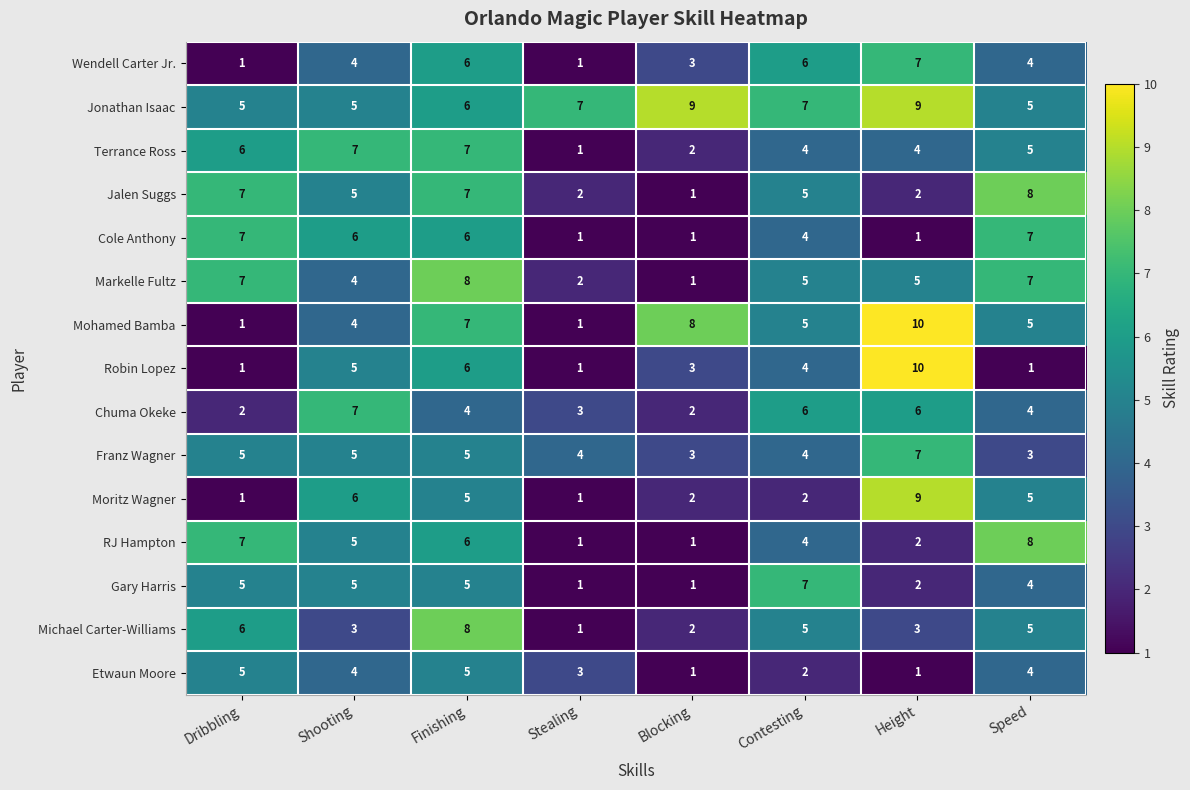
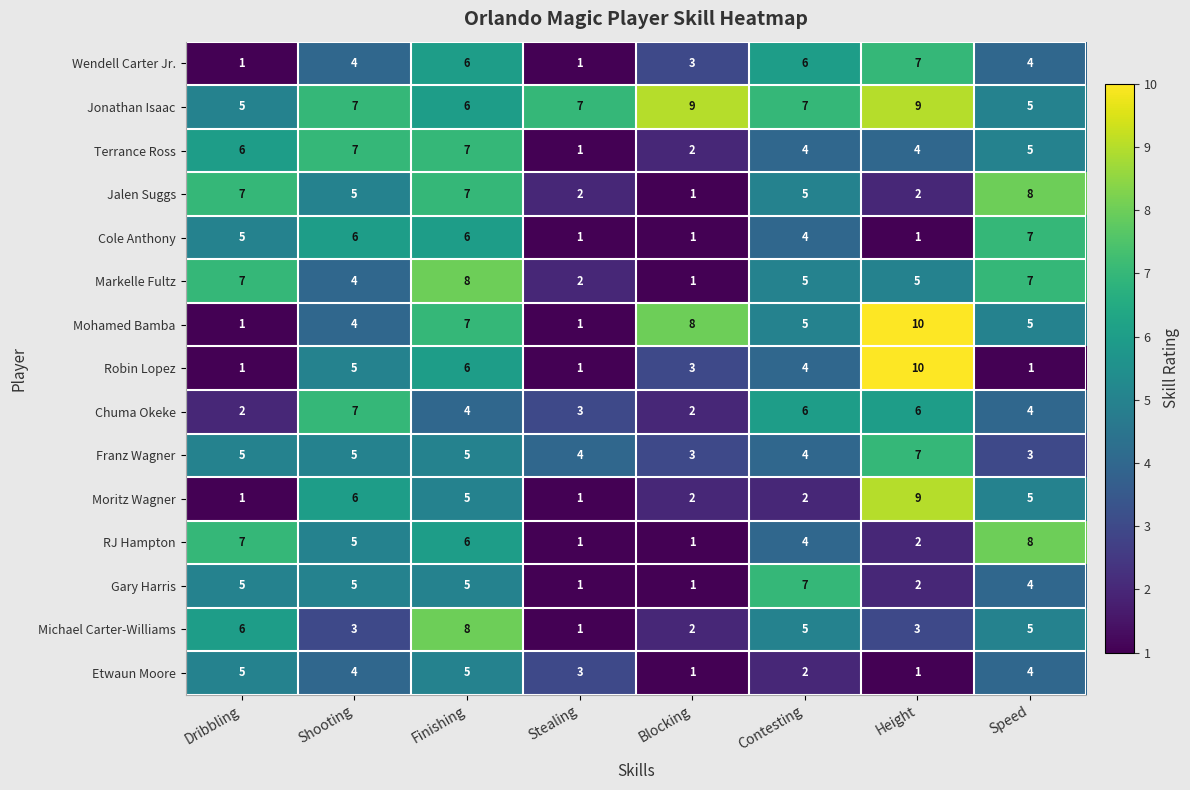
Jonathan Isaac, Shooting: 5 -> 7
Cole Anthony, Dribbling: 7 -> 5
